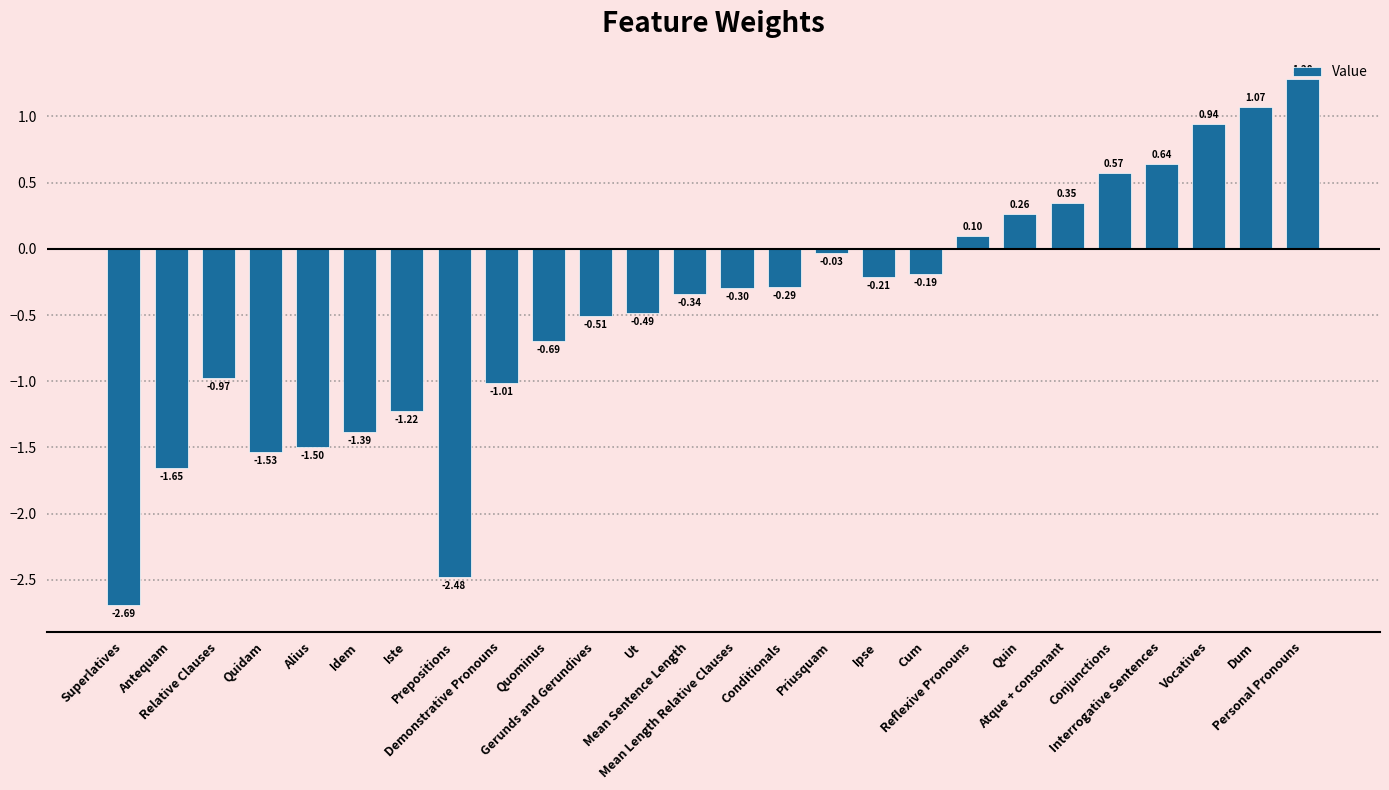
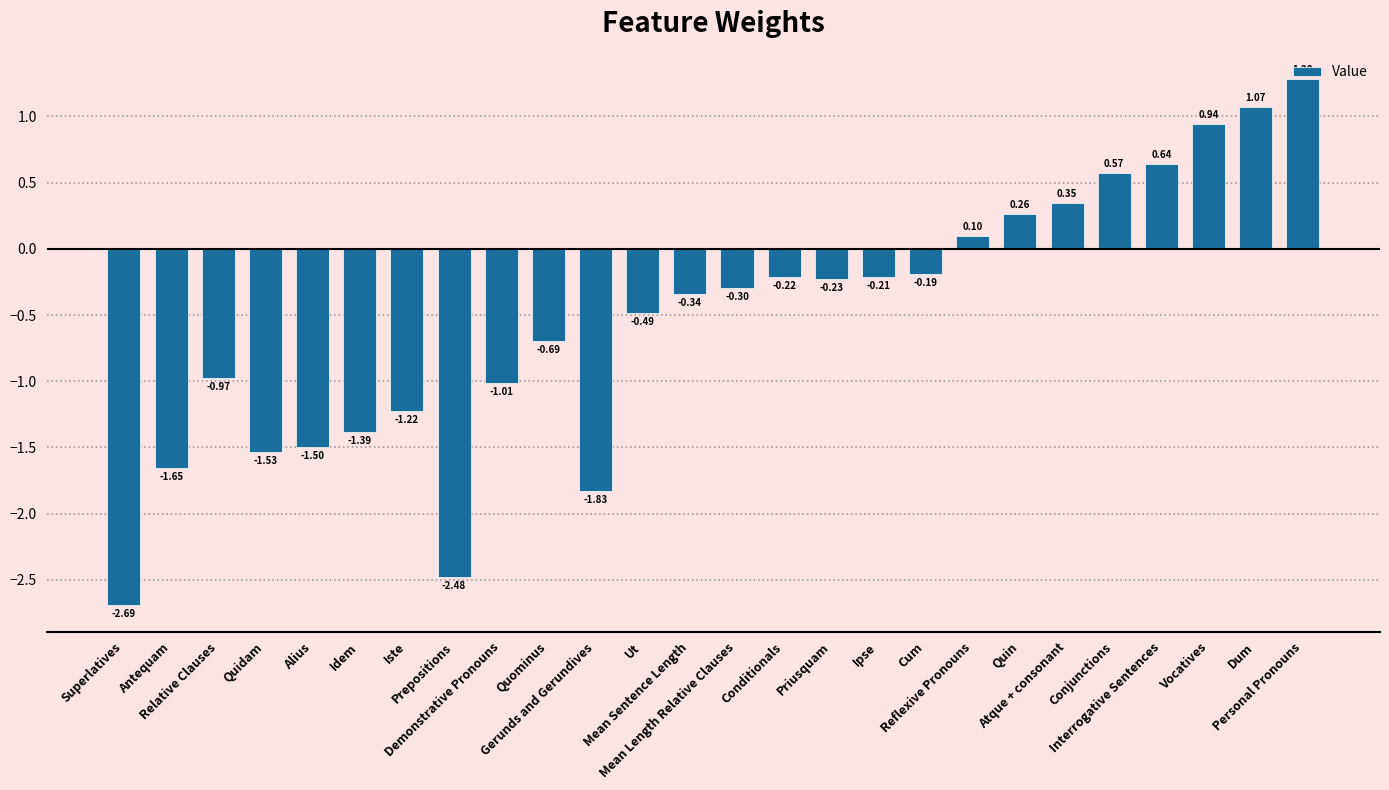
Gerunds and Gerundives: -0.51 -> -1.83
Conditionals: -0.29 -> -0.22
Priusquam: -0.03 -> -0.23
